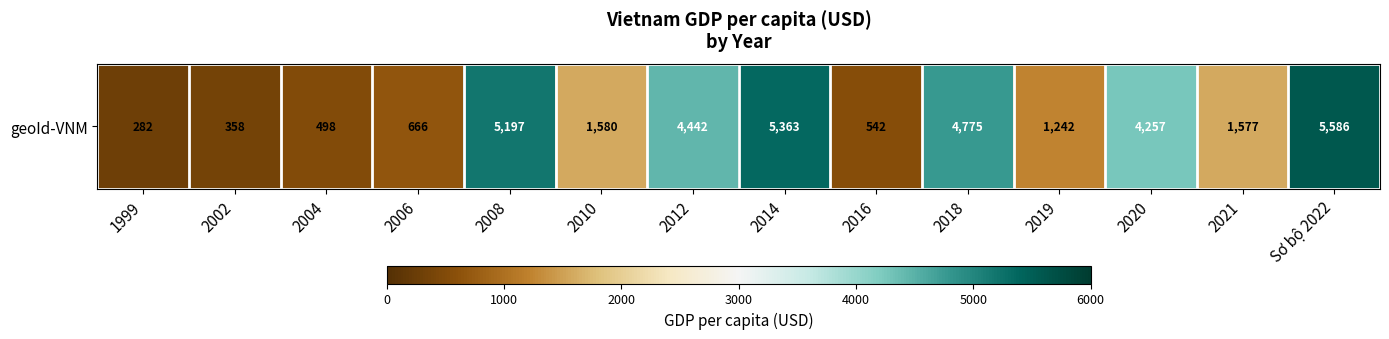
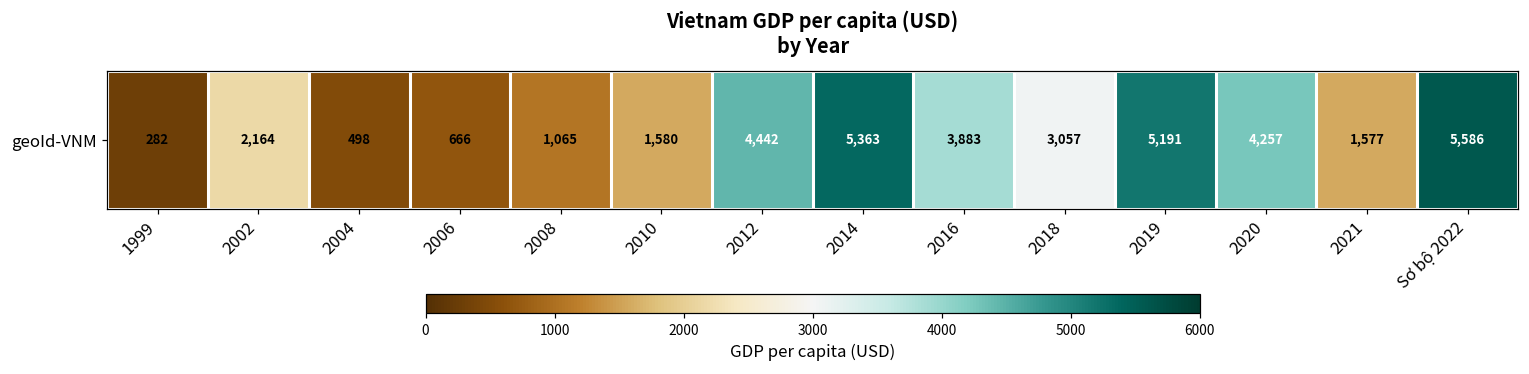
geoId-VNM, 2002: 358 -> 2,164
geoId-VNM, 2008: 5,197 -> 1,065
geoId-VNM, 2016: 542 -> 3,883
geoId-VNM, 2018: 4,775 -> 3,057
geoId-VNM, 2019: 1,242 -> 5,191
